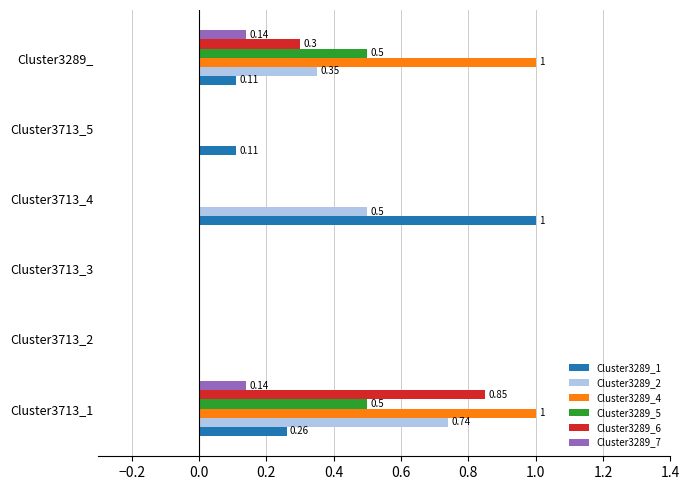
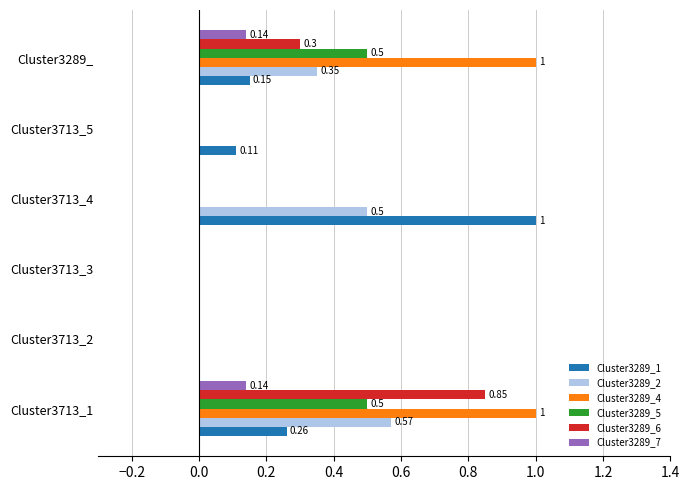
Cluster3289_1, Cluster3289_: 0.11 -> 0.15
Cluster3289_2, Cluster3713_1: 0.74 -> 0.57
